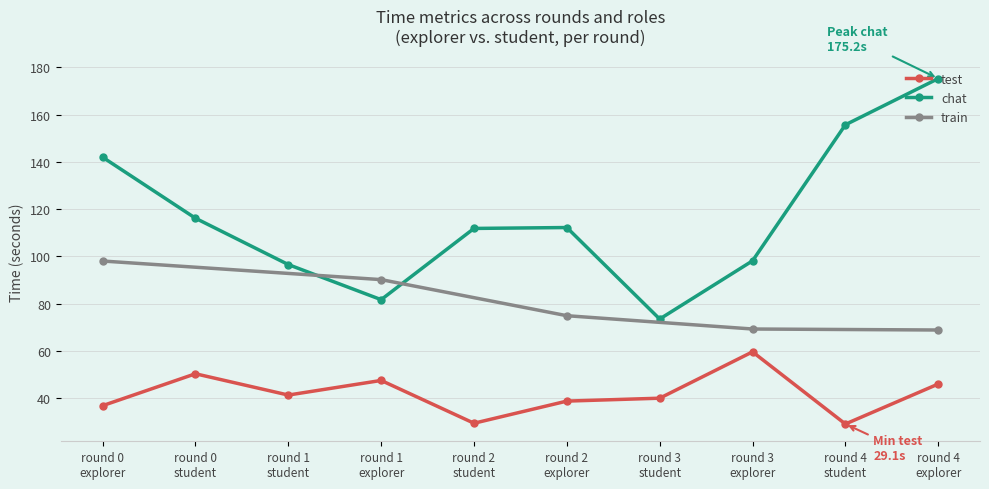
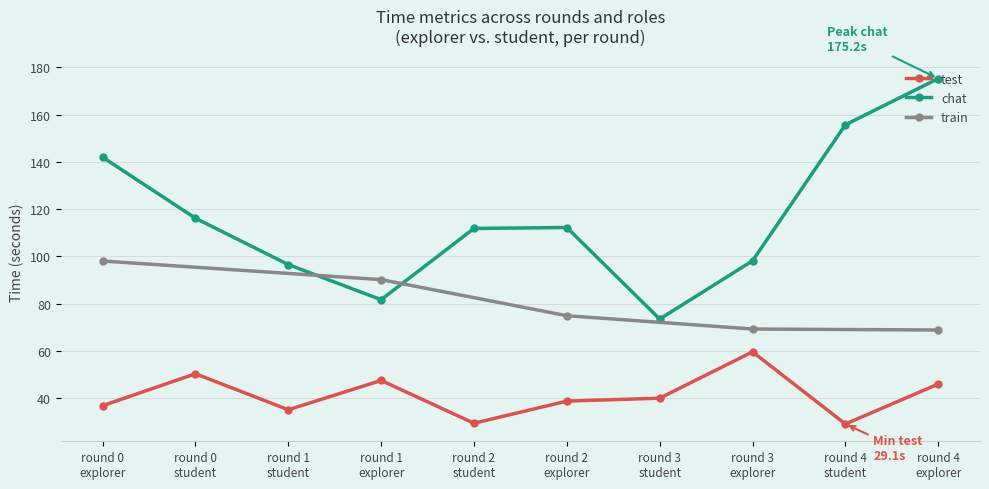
test, round 1 student: 41 -> 35
